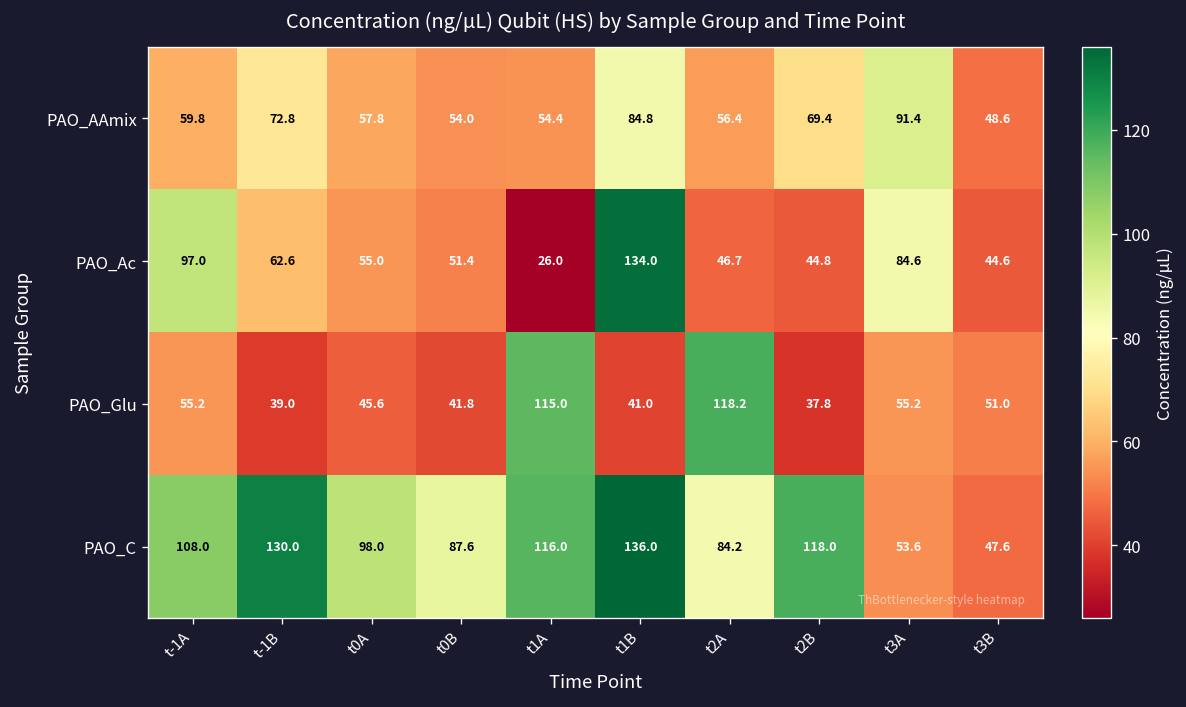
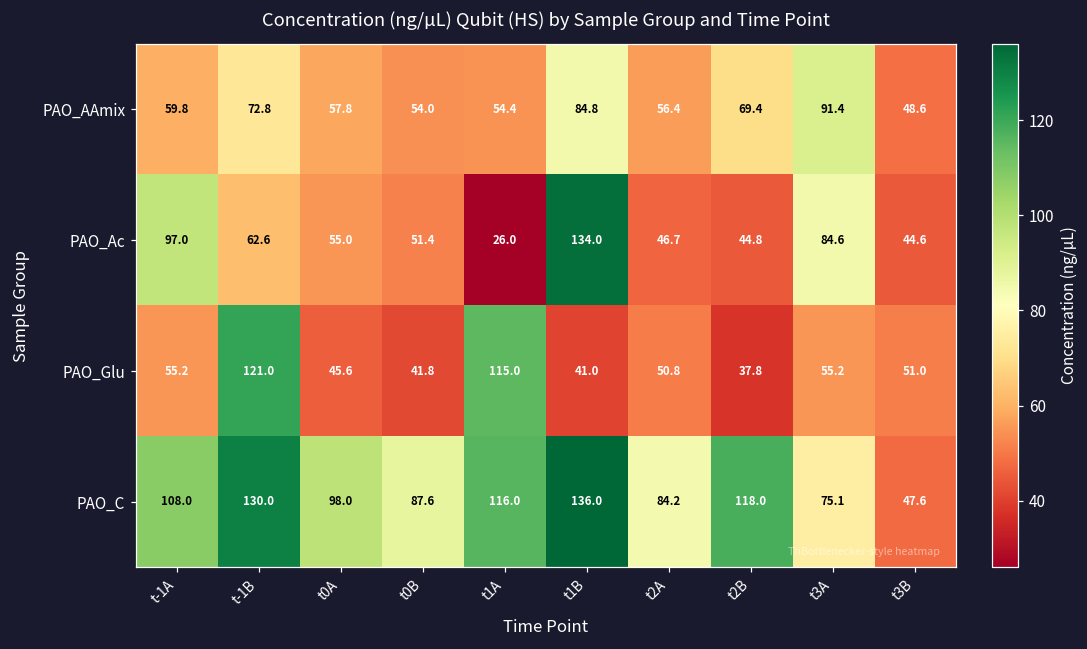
PAO_Glu, t-1B: 39.0 -> 121.0
PAO_Glu, t2A: 118.2 -> 50.8
PAO_C, t3A: 53.6 -> 75.1
